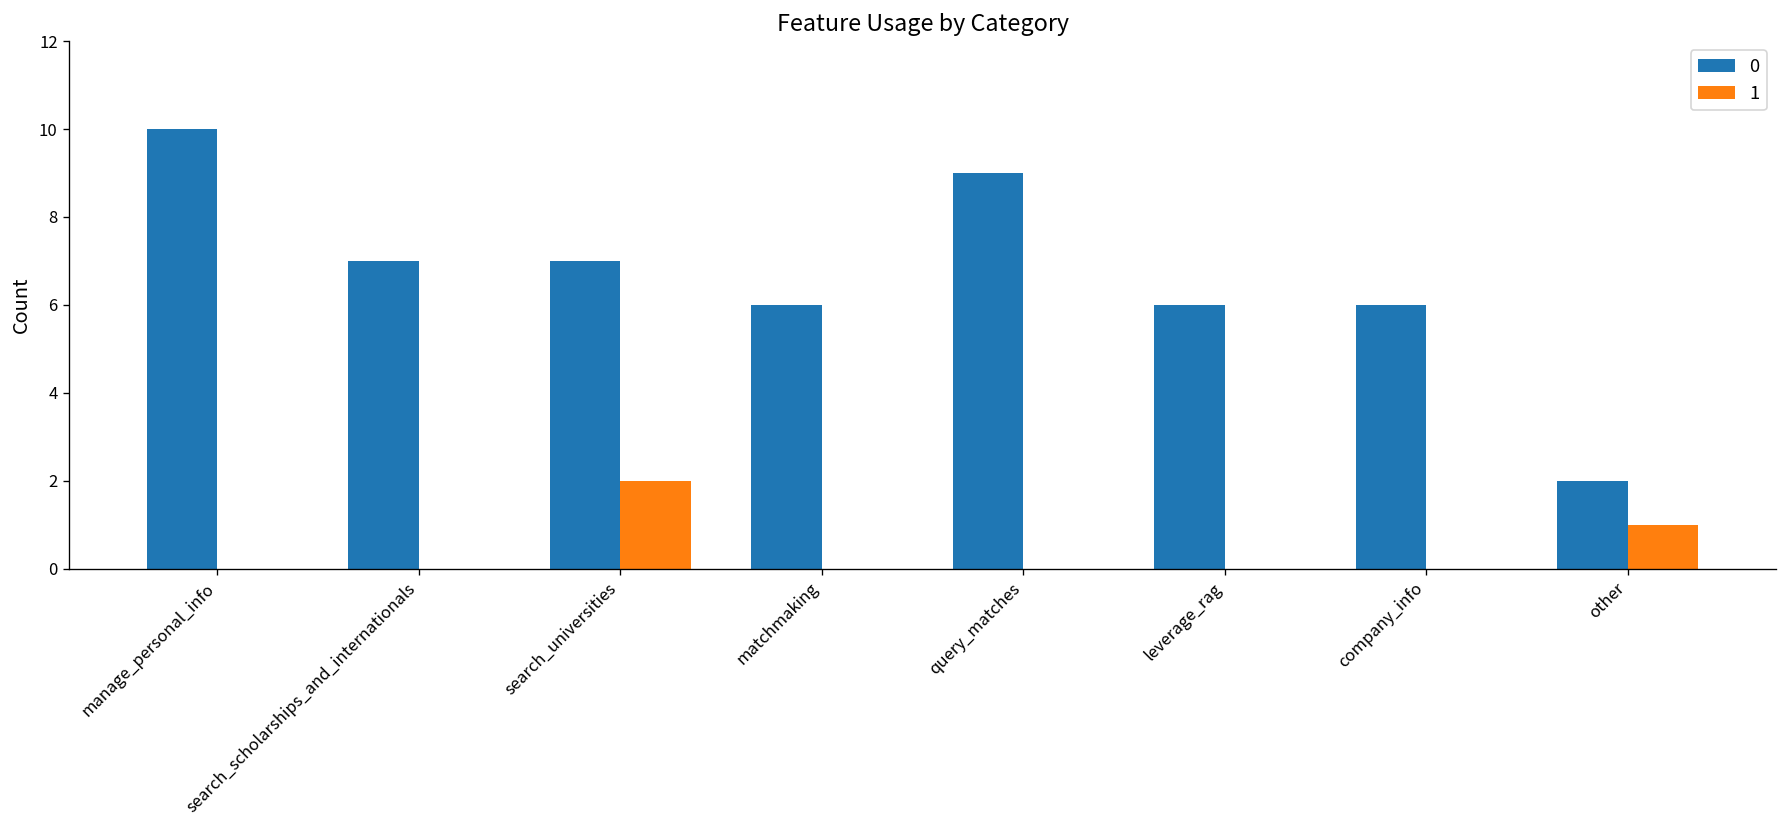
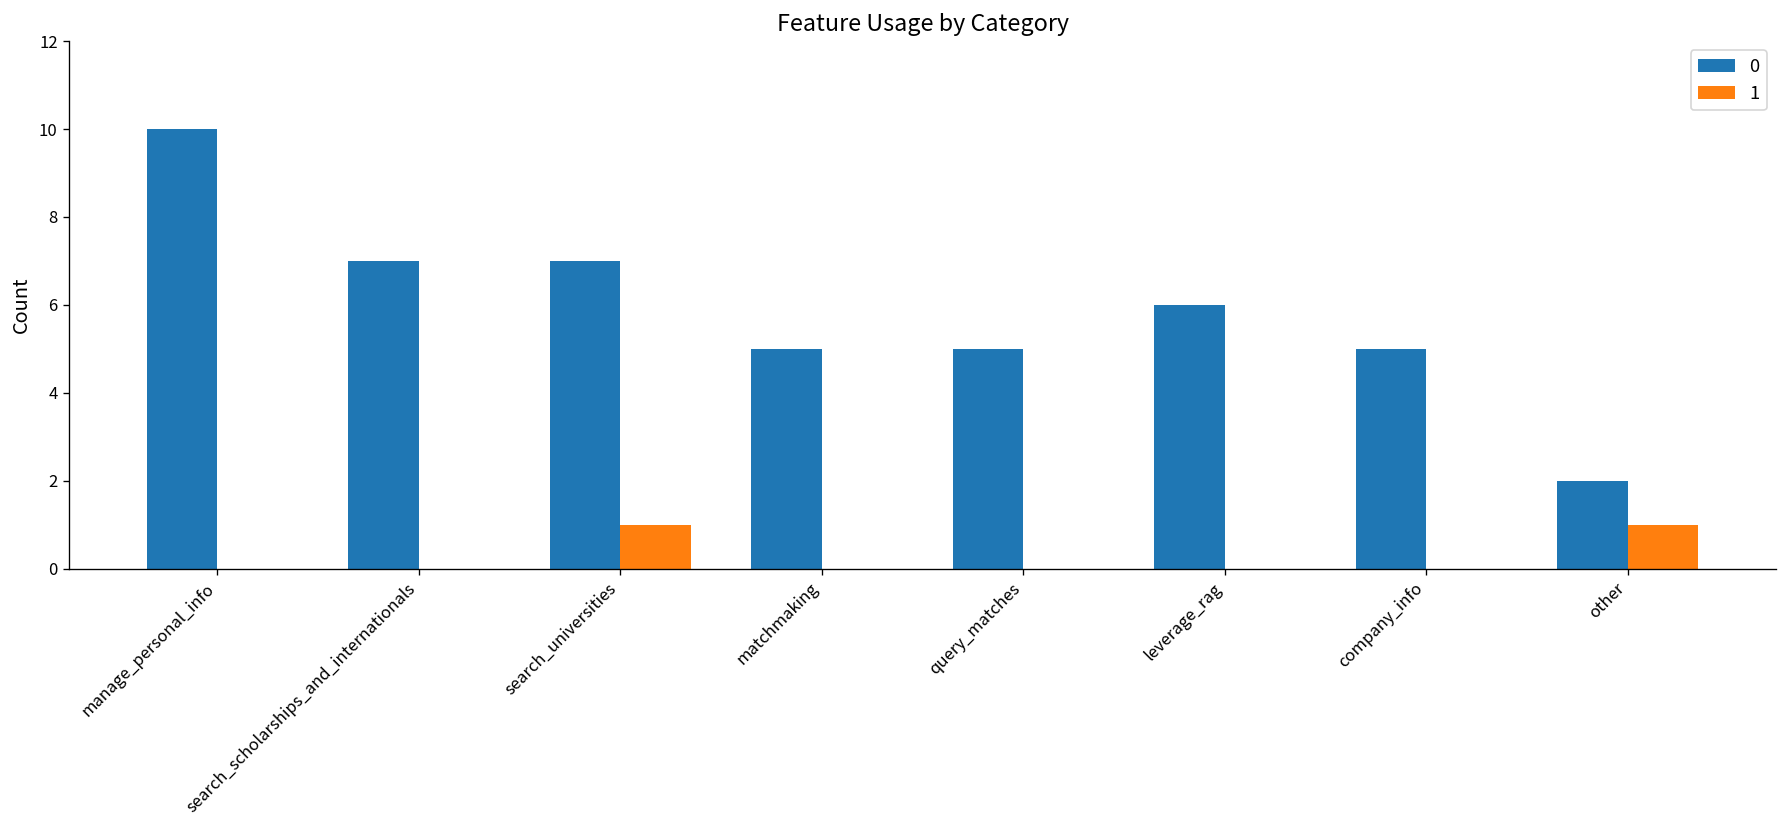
1, search_universities: 2 -> 1
0, matchmaking: 6 -> 5
0, query_matches: 9 -> 5
0, company_info: 6 -> 5
